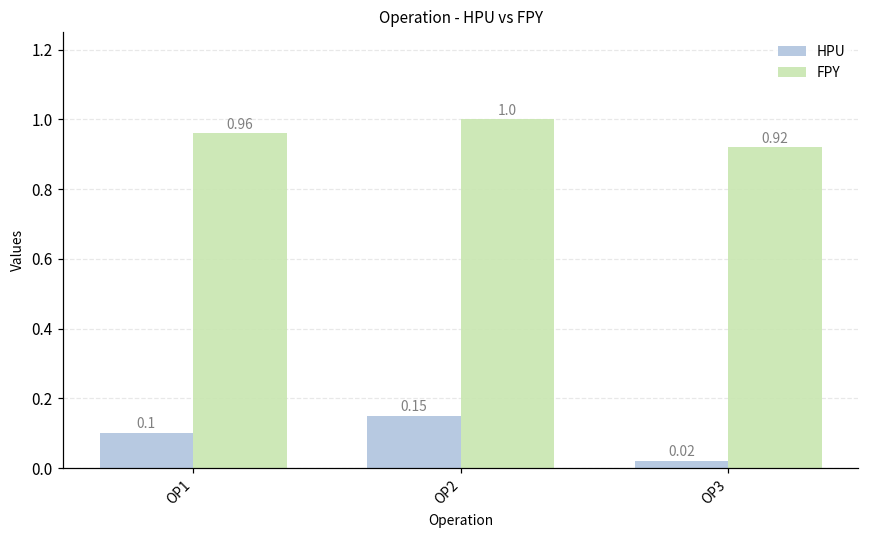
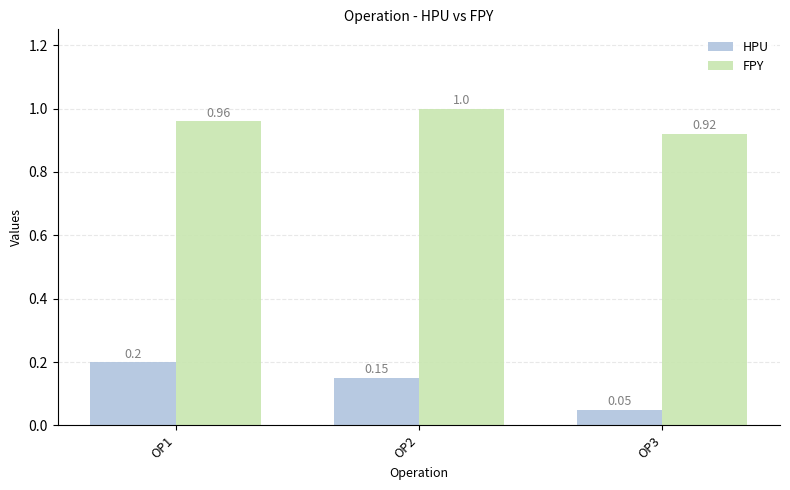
HPU, OP1: 0.1 -> 0.2
HPU, OP3: 0.02 -> 0.05
